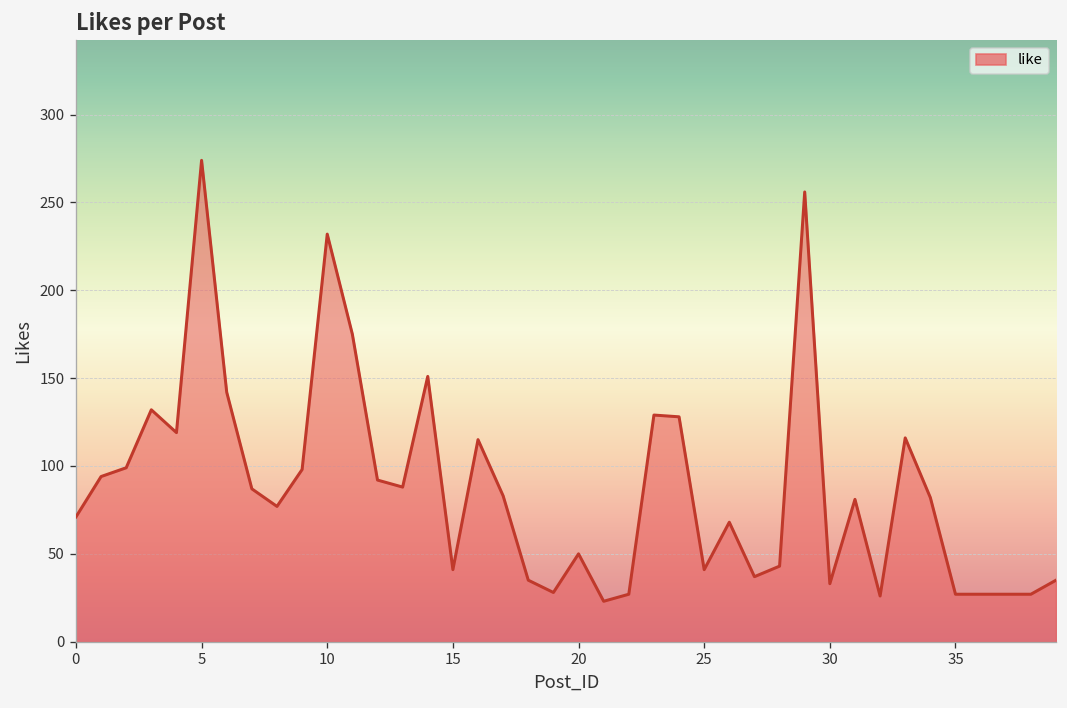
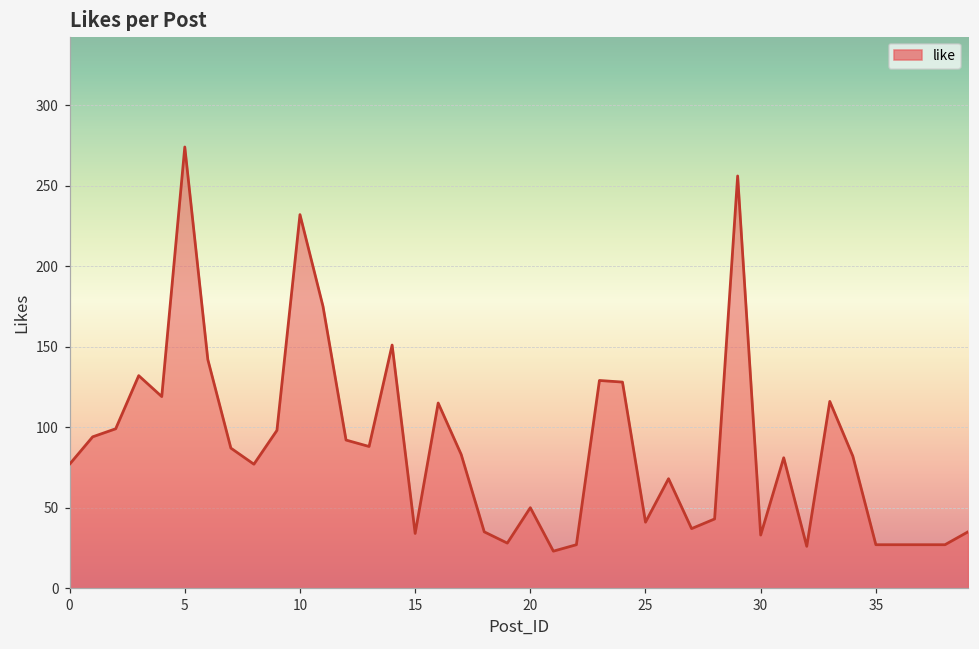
0: 71 -> 77
15: 41 -> 34
